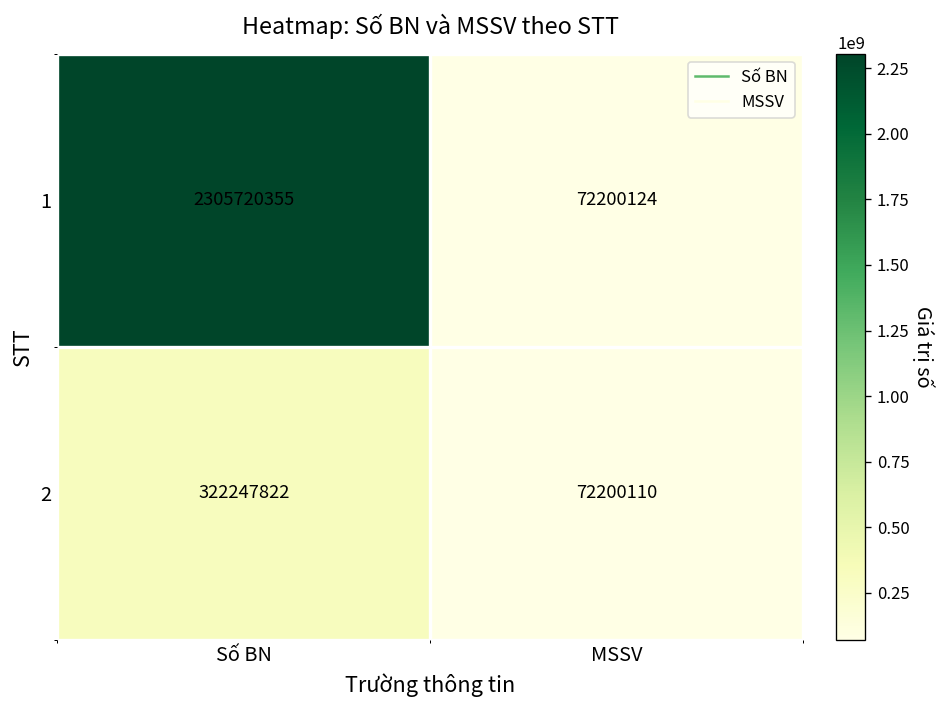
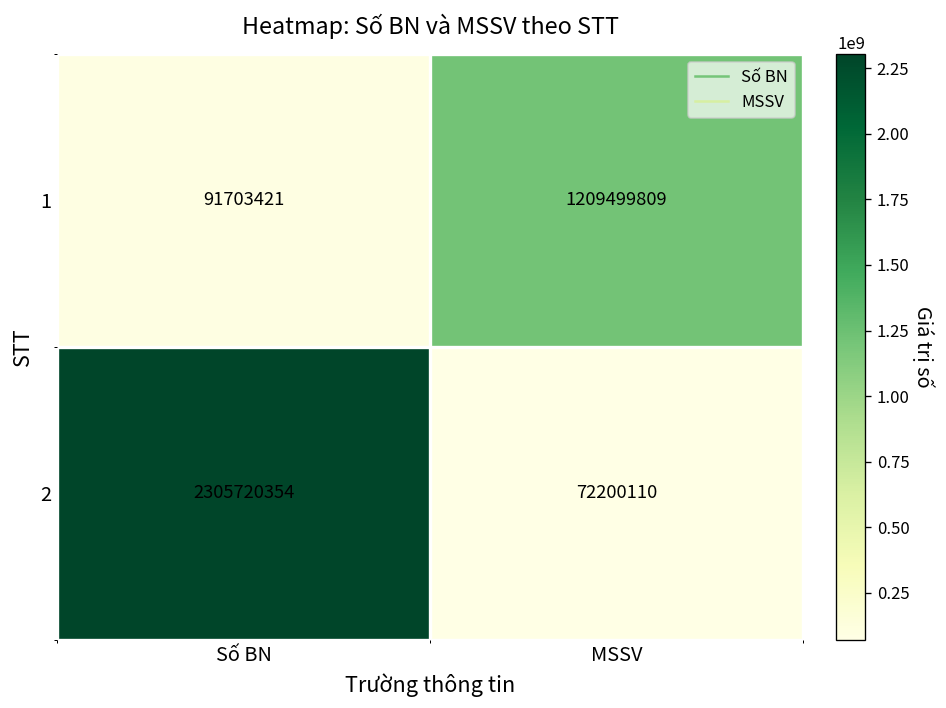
1, Số BN: 2305720355 -> 91703421
1, MSSV: 72200124 -> 1209499809
2, Số BN: 322247822 -> 2305720354
